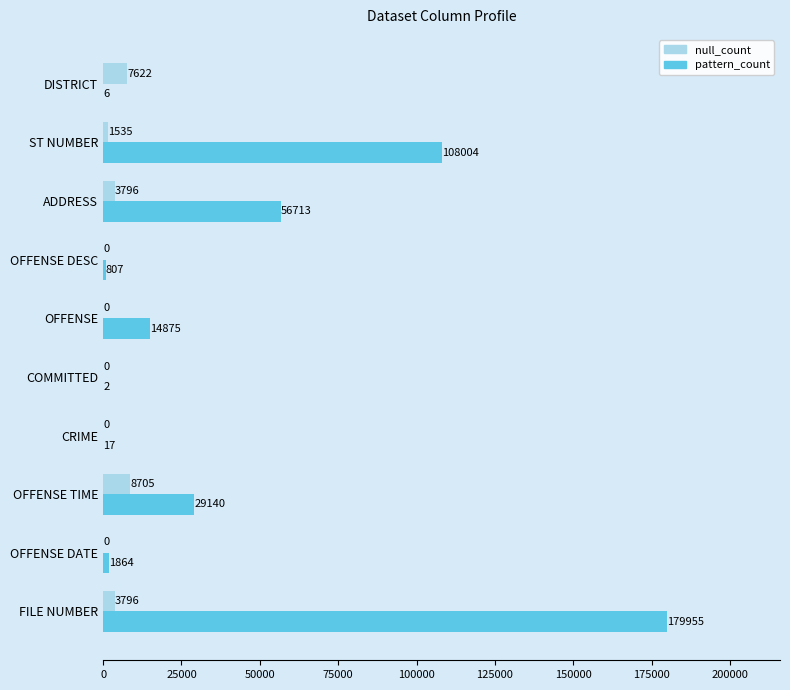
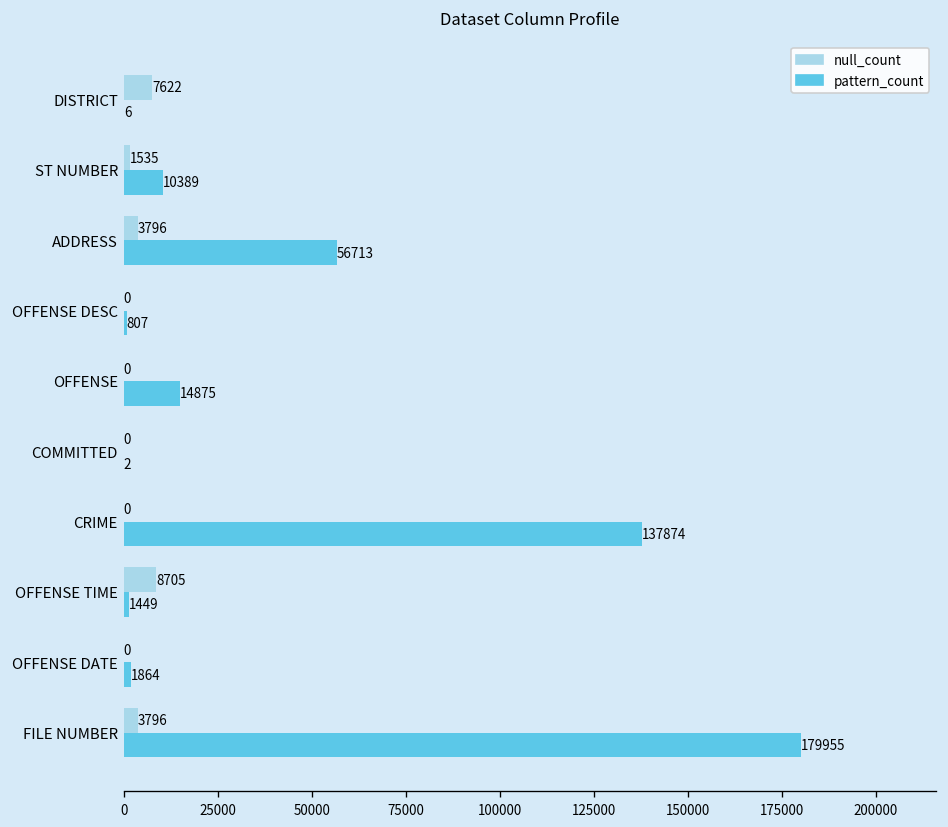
pattern_count, ST NUMBER: 108004 -> 10389
pattern_count, CRIME: 17 -> 137874
pattern_count, OFFENSE TIME: 29140 -> 1449
